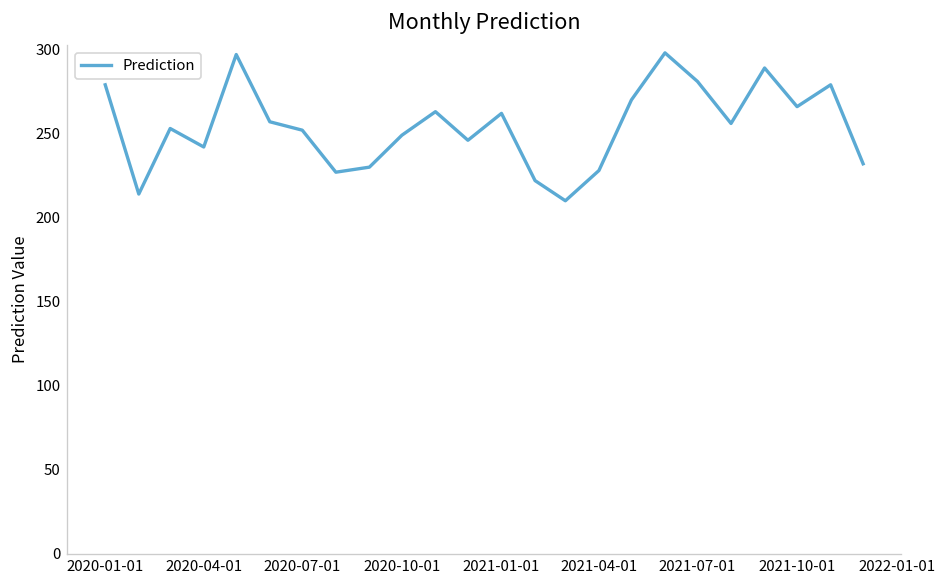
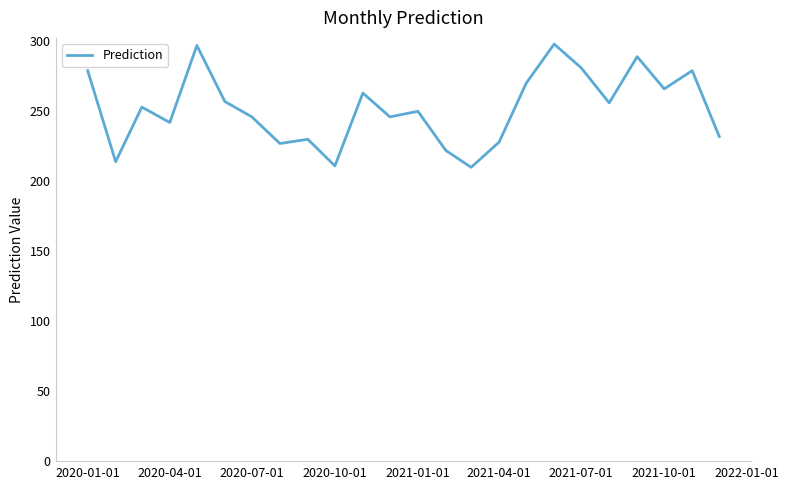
2020-07-01: 252 -> 246
2020-10-01: 249 -> 211
2021-01-01: 262 -> 250
